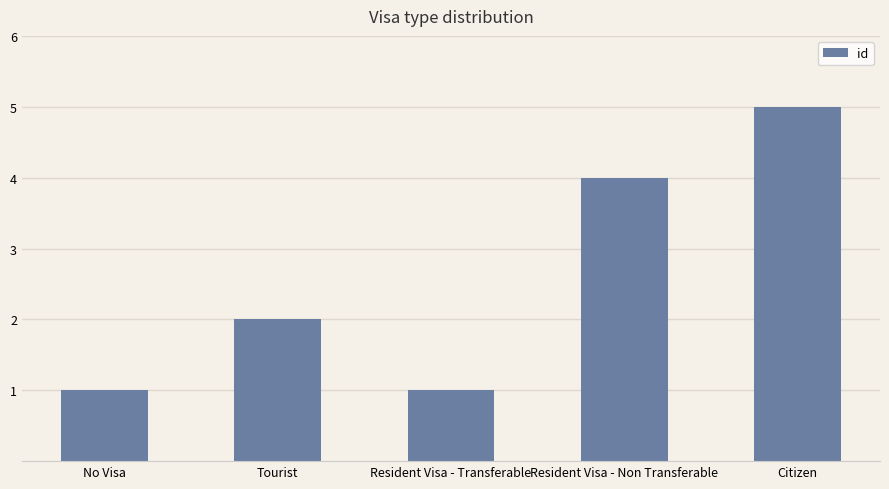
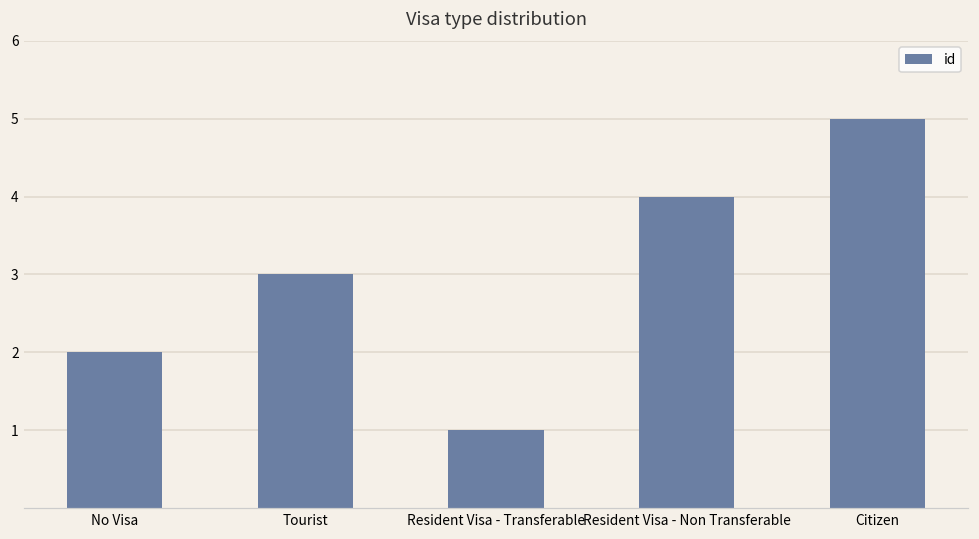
No Visa: 1 -> 2
Tourist: 2 -> 3
